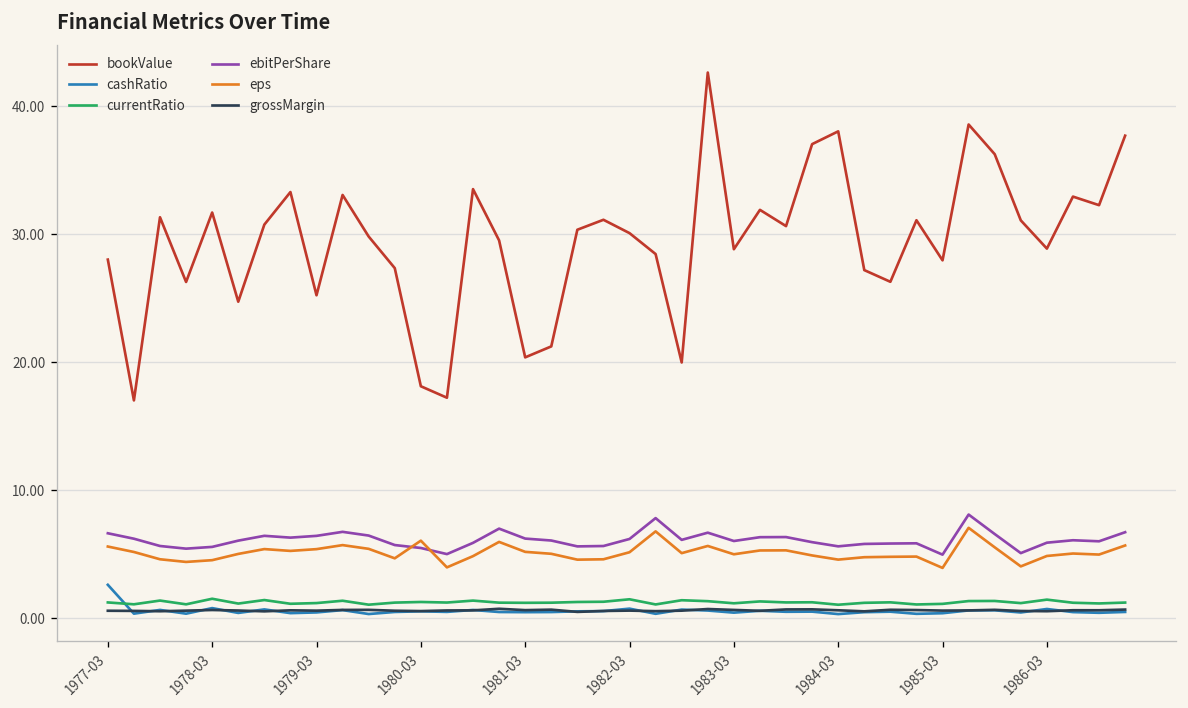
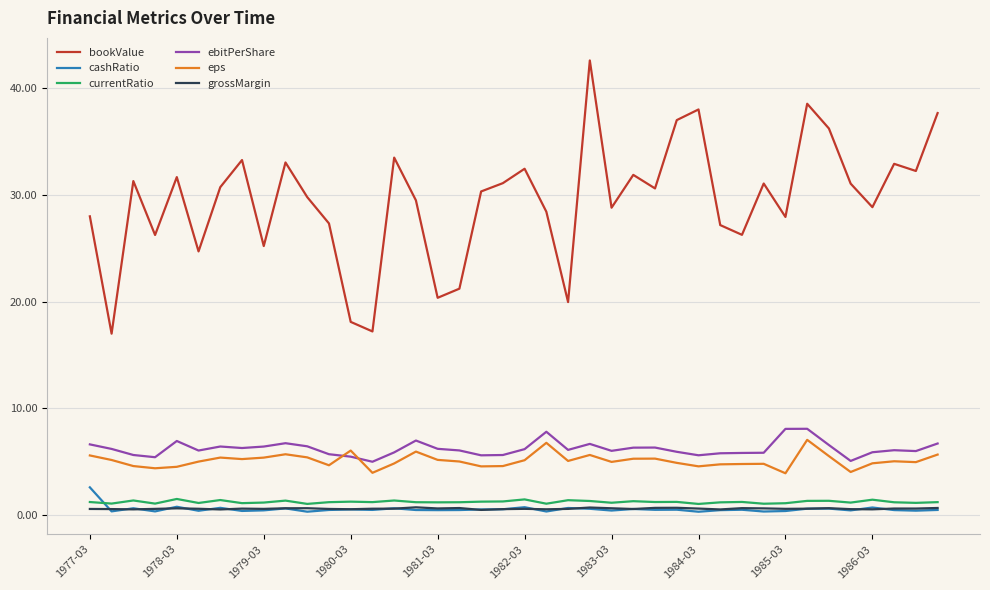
ebitPerShare, 1978-03: 5.6 -> 6.9
bookValue, 1982-03: 30.1 -> 32.5
ebitPerShare, 1985-03: 5.0 -> 8.1
